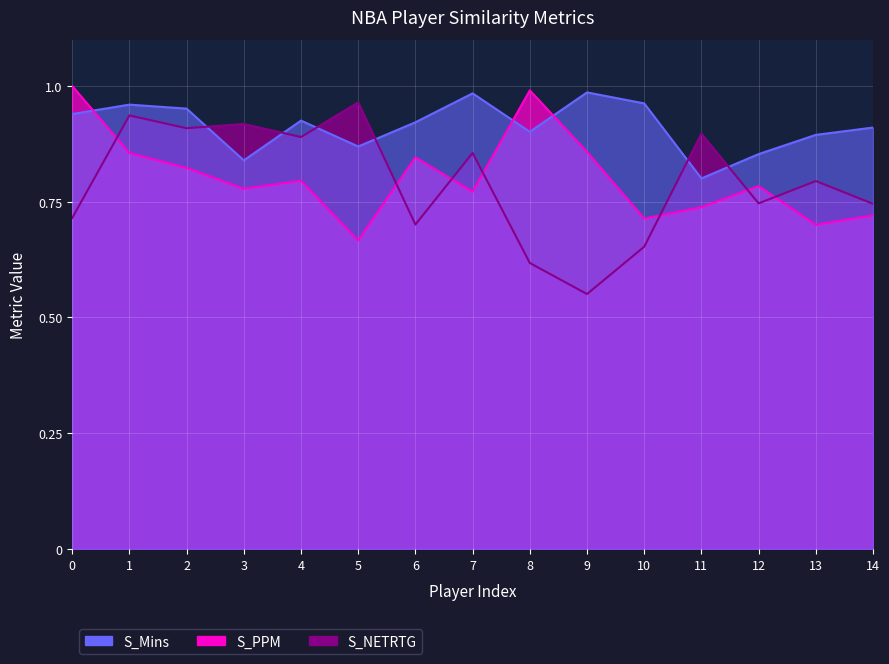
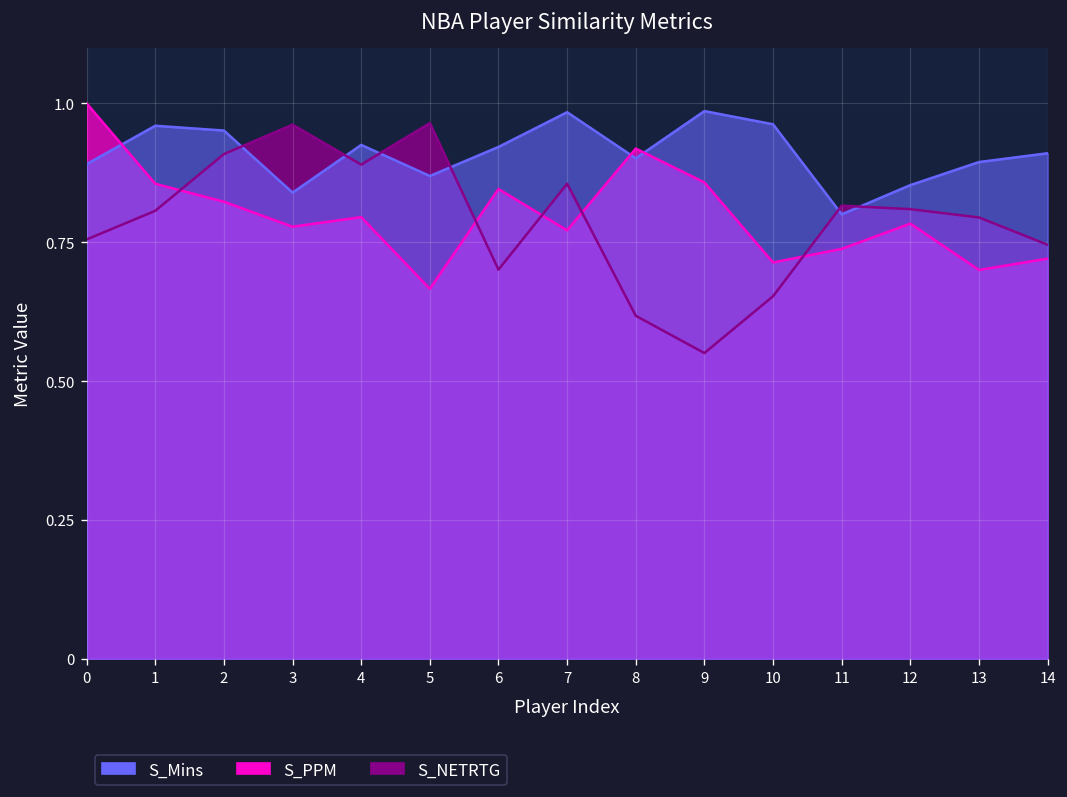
S_NETRTG, 0: 0.72 -> 0.76
S_Mins, 0: 0.94 -> 0.89
S_NETRTG, 1: 0.94 -> 0.81
S_NETRTG, 3: 0.92 -> 0.96
S_PPM, 8: 0.99 -> 0.92
S_NETRTG, 11: 0.90 -> 0.82
S_NETRTG, 12: 0.75 -> 0.81
